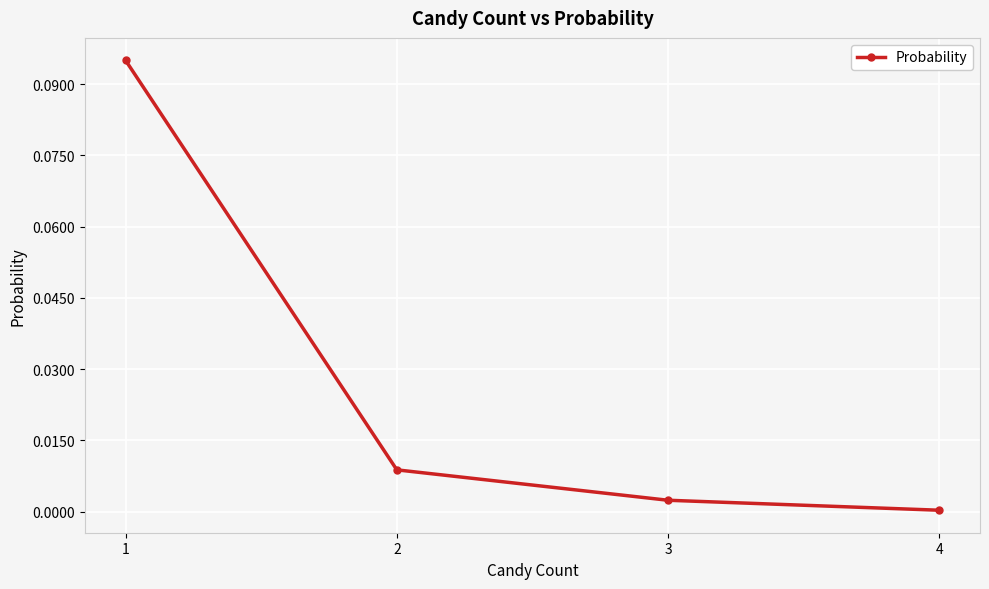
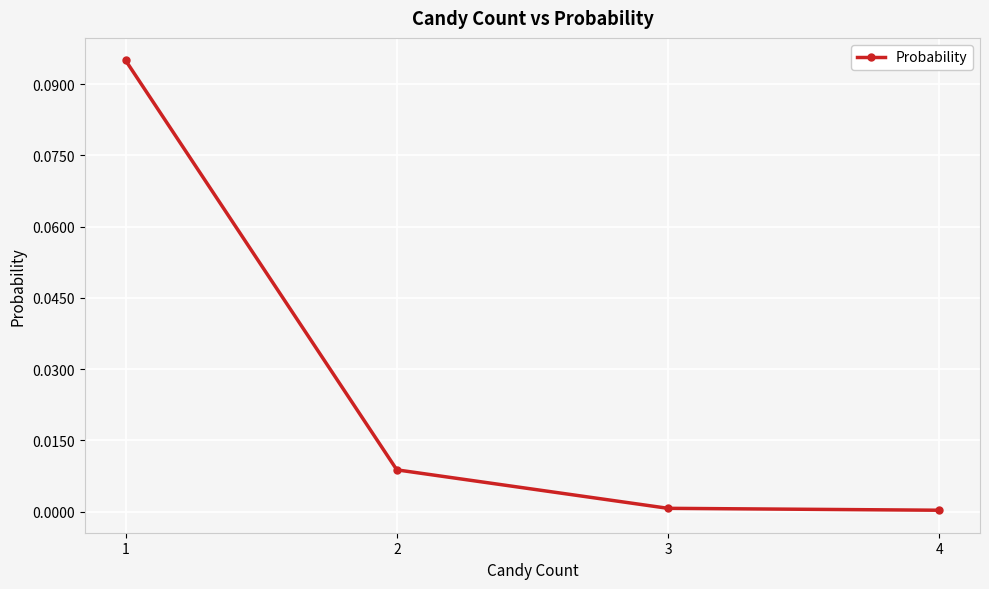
3: 0.002 -> 0.001
